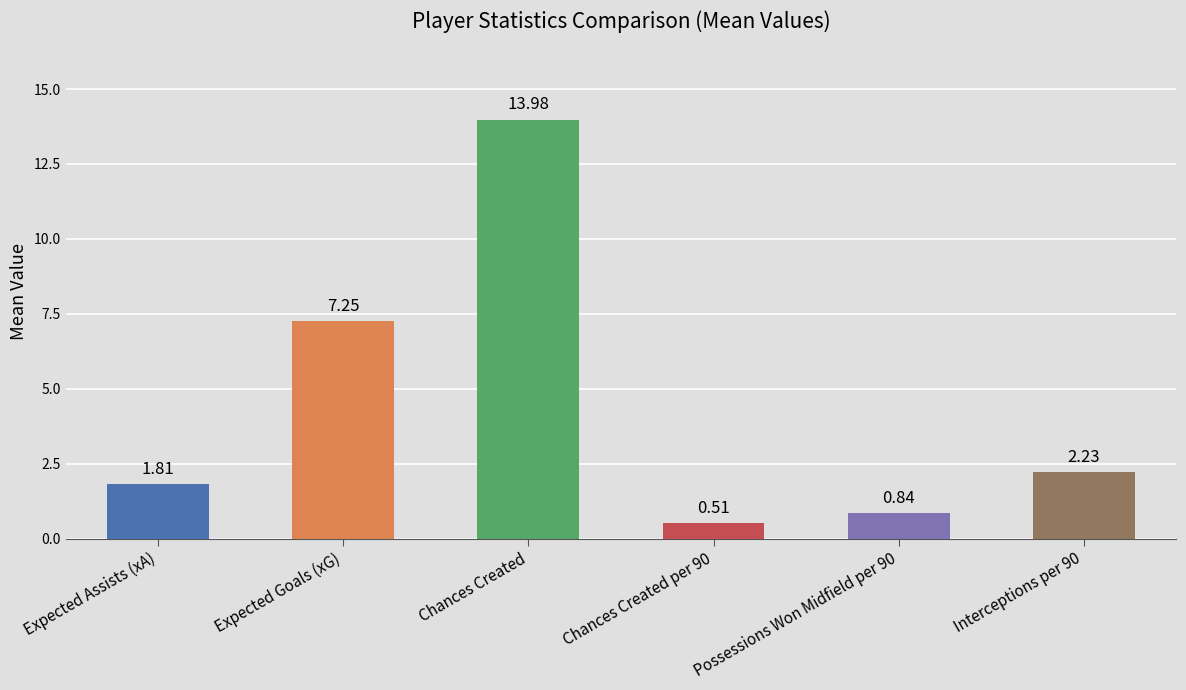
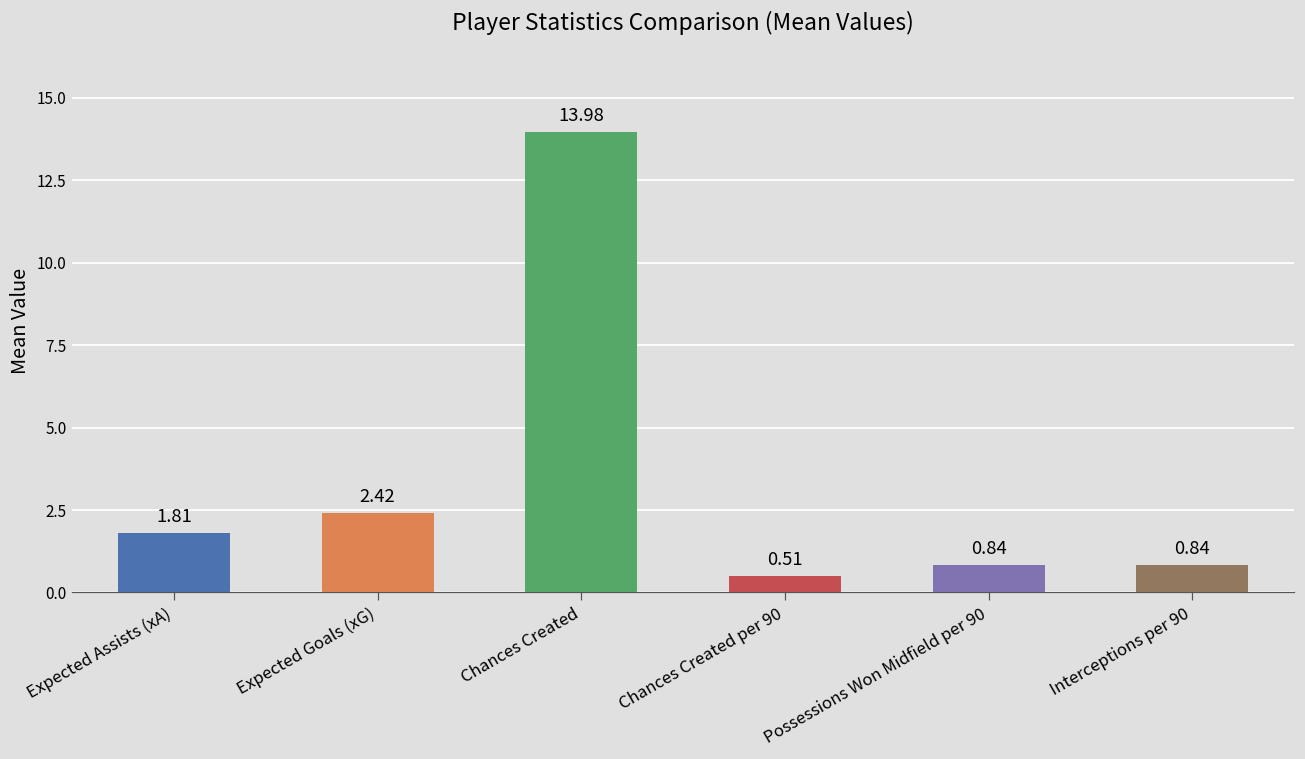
Expected Goals (xG): 7.25 -> 2.42
Interceptions per 90: 2.23 -> 0.84
